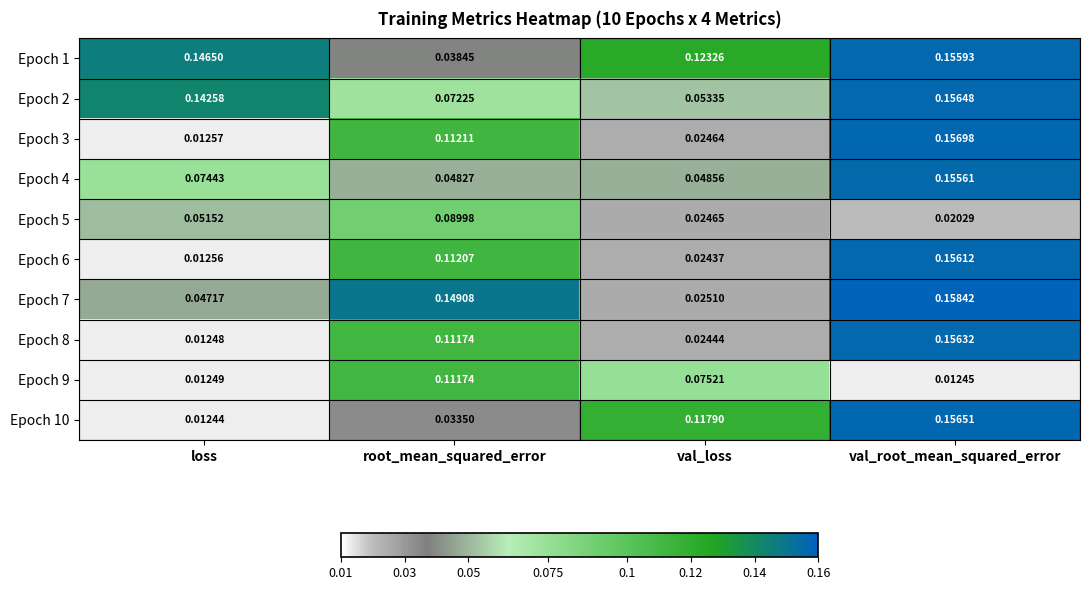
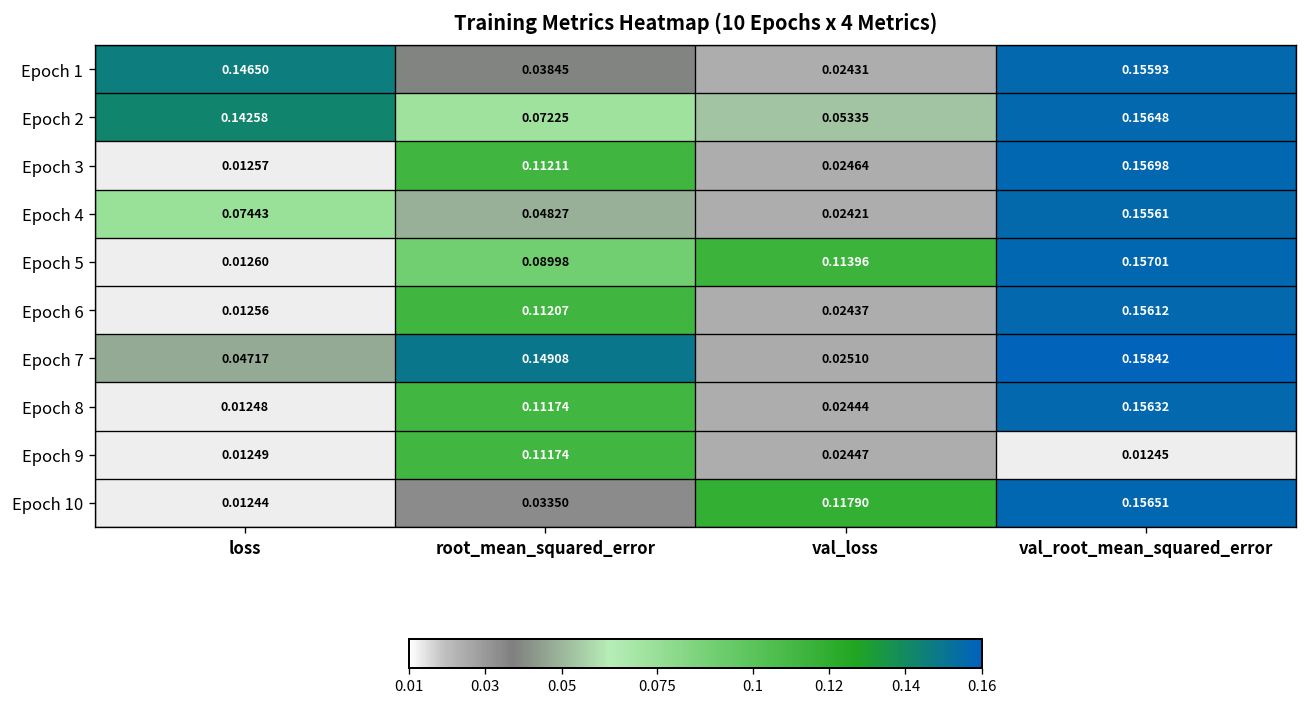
Epoch 1, val_loss: 0.12326 -> 0.02431
Epoch 4, val_loss: 0.04856 -> 0.02421
Epoch 5, loss: 0.05152 -> 0.01260
Epoch 5, val_loss: 0.02465 -> 0.11396
Epoch 5, val_root_mean_squared_error: 0.02029 -> 0.15701
Epoch 9, val_loss: 0.07521 -> 0.02447
